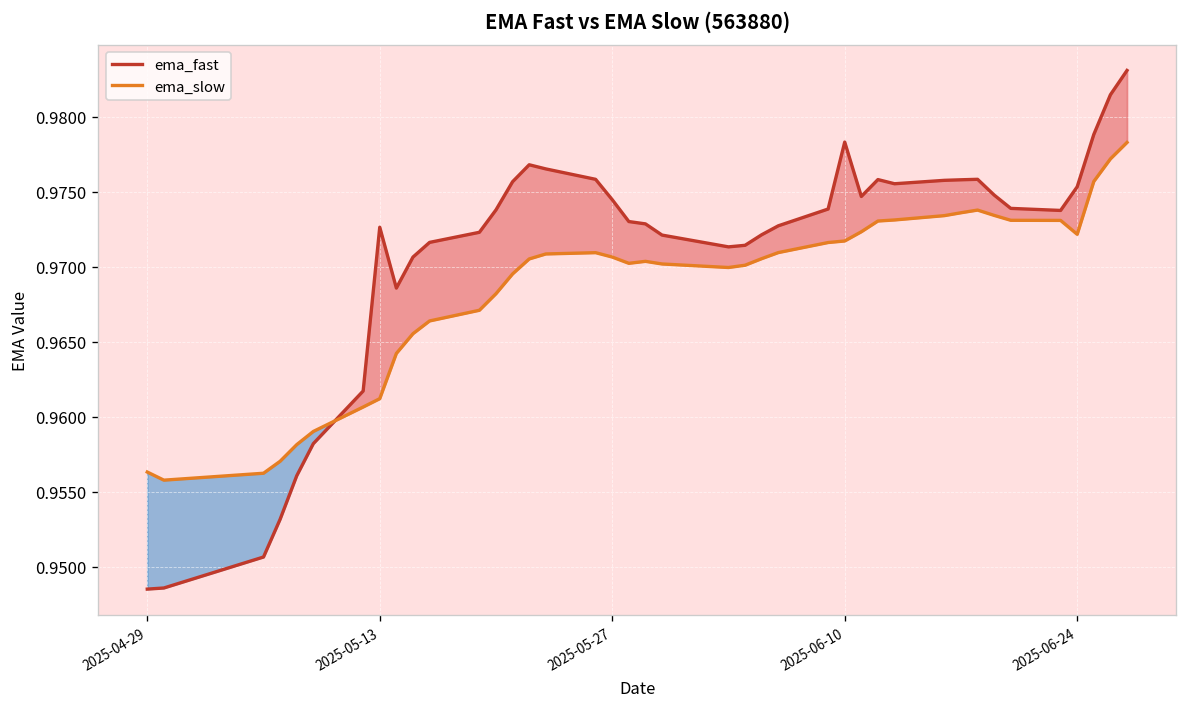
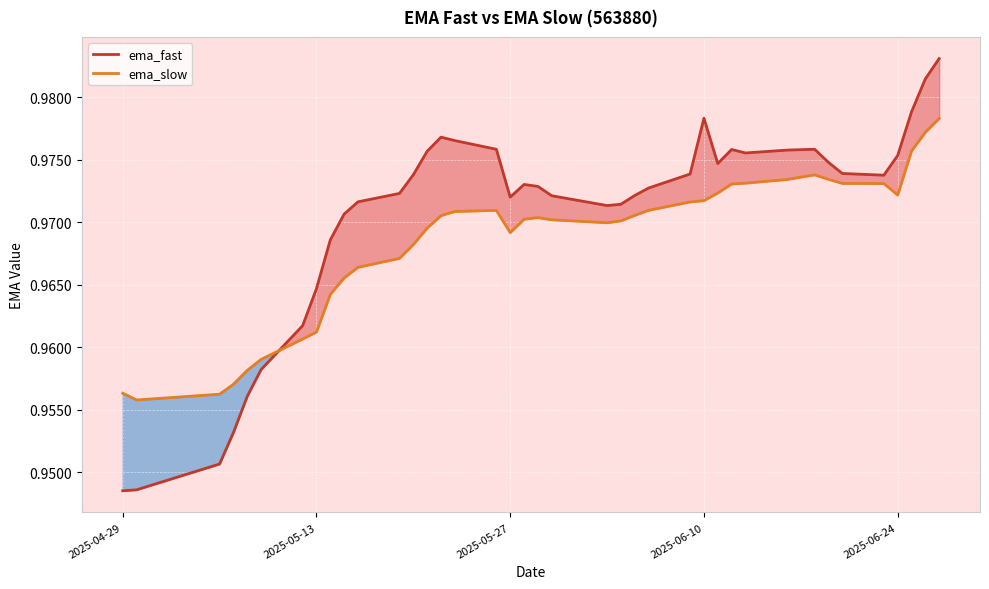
ema_fast, 2025-05-13: 0.9726 -> 0.9647
ema_fast, 2025-05-27: 0.9745 -> 0.9720
ema_slow, 2025-05-27: 0.9706 -> 0.9692
